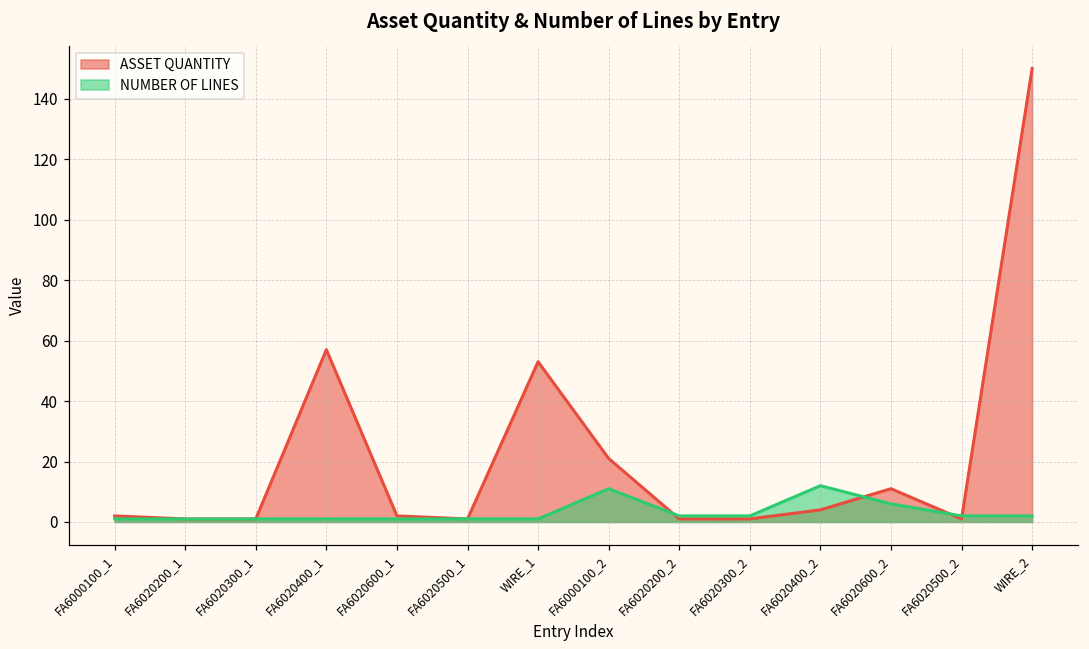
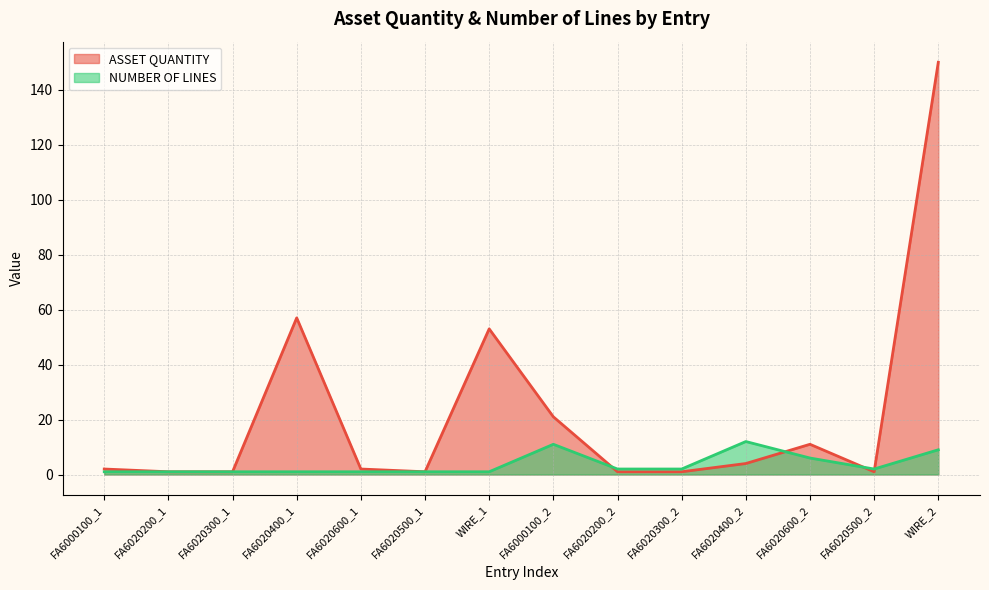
NUMBER OF LINES, WIRE_2: 2 -> 9
